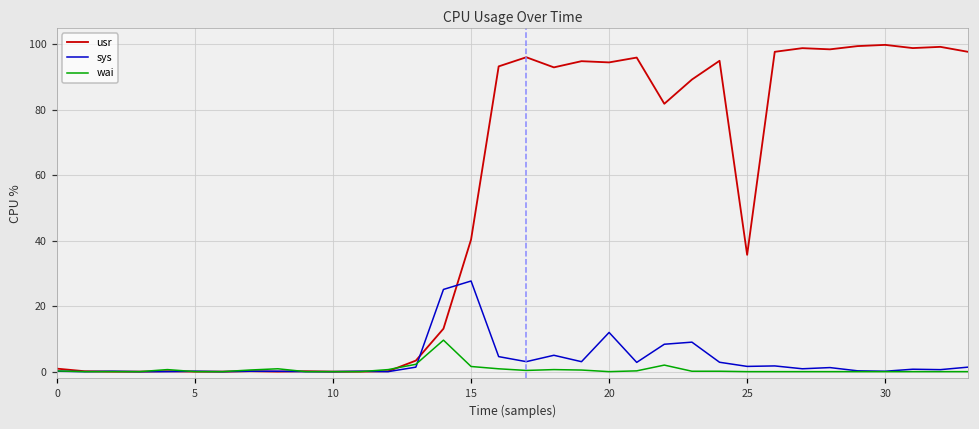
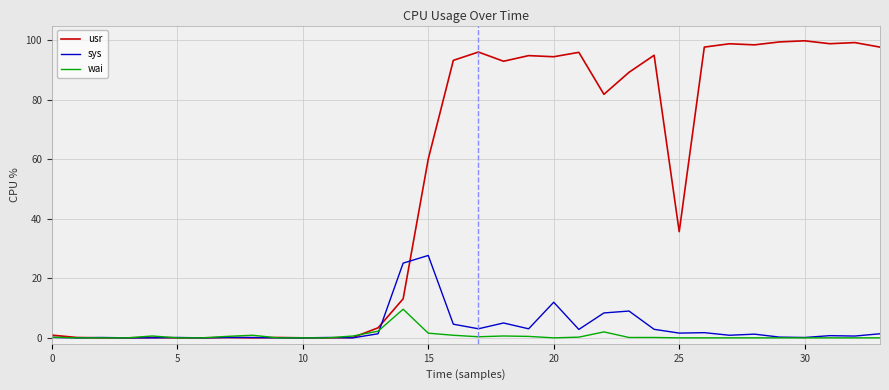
usr, 15: 40 -> 60
